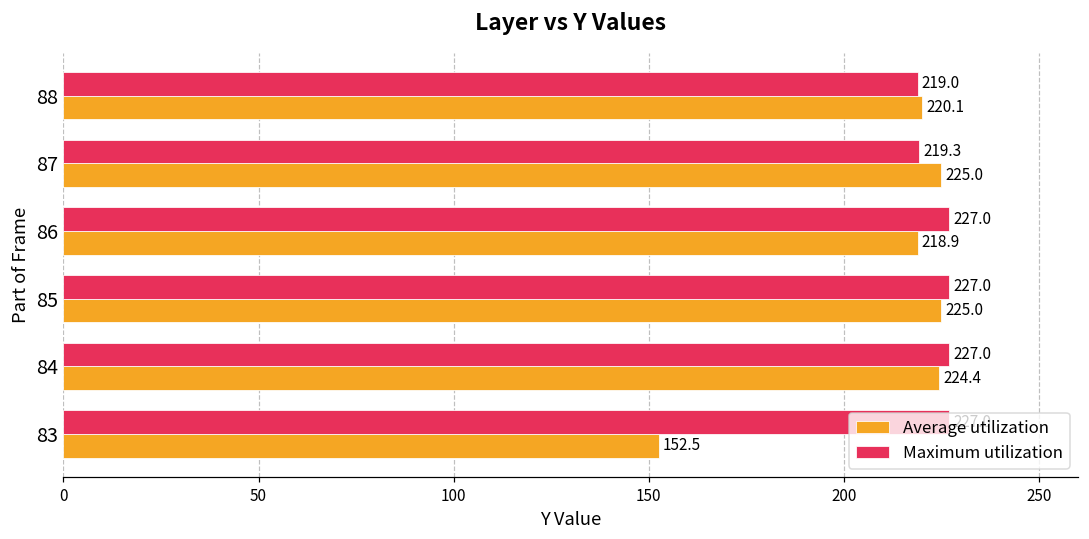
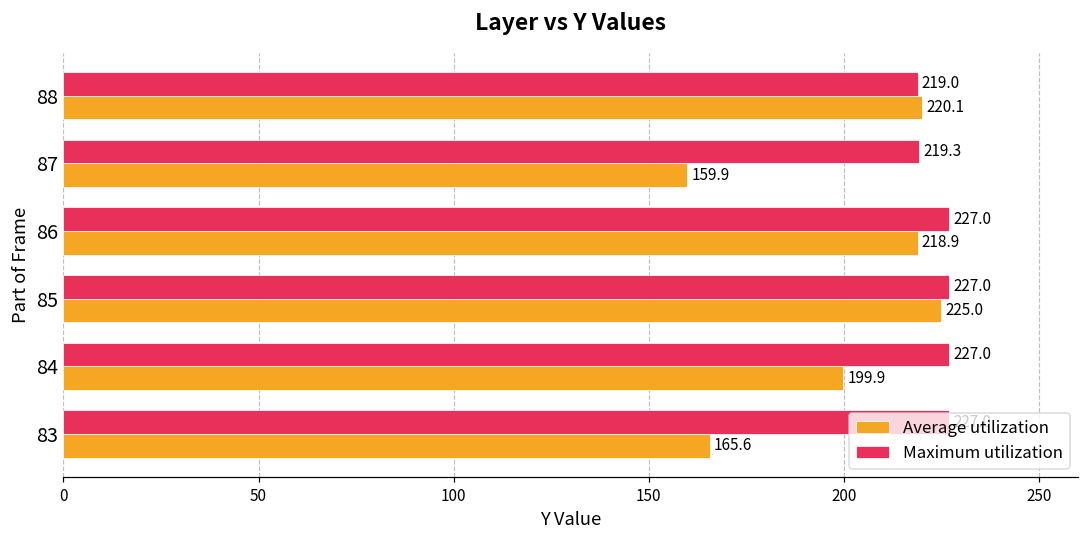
Average utilization, 87: 225.0 -> 159.9
Average utilization, 84: 224.4 -> 199.9
Average utilization, 83: 152.5 -> 165.6
